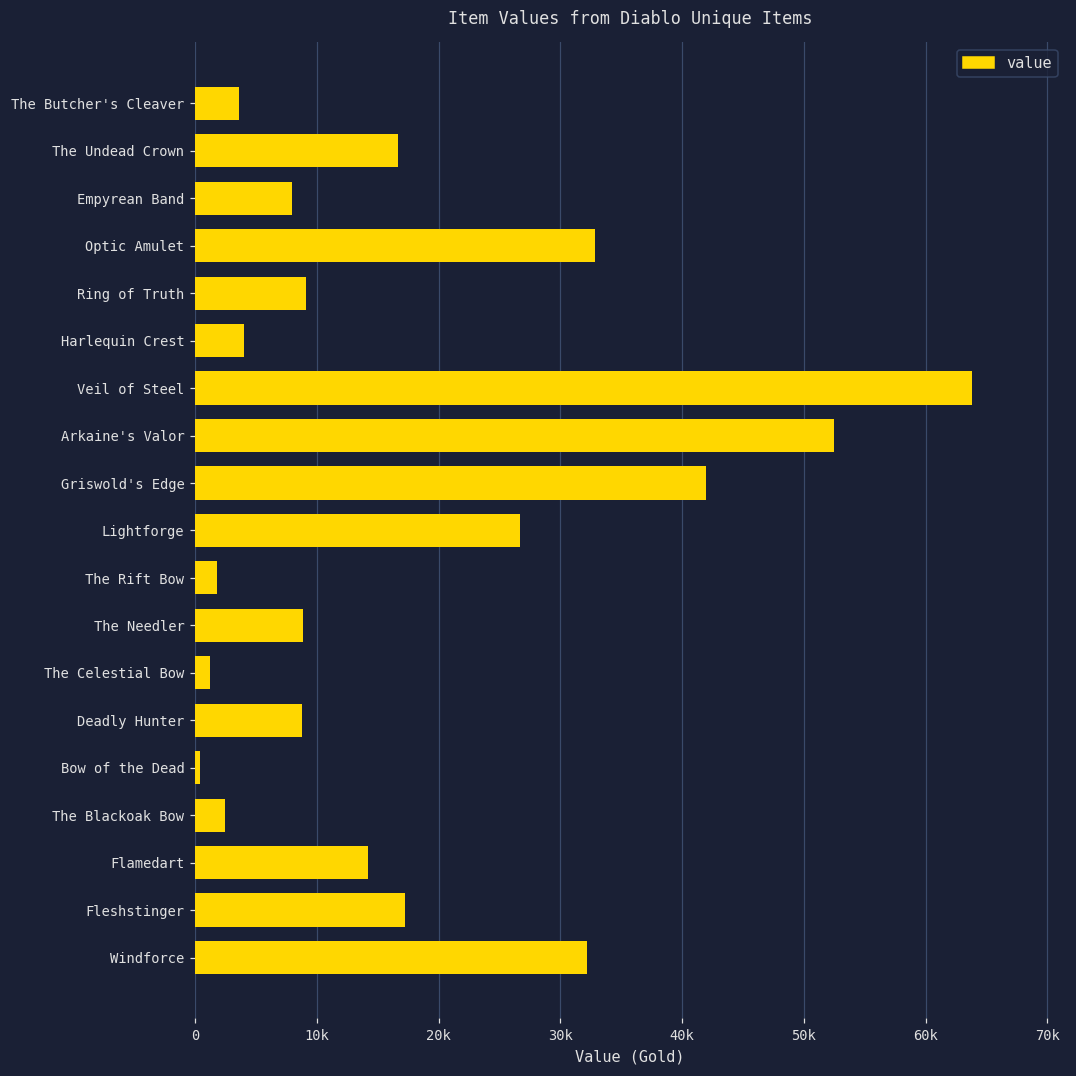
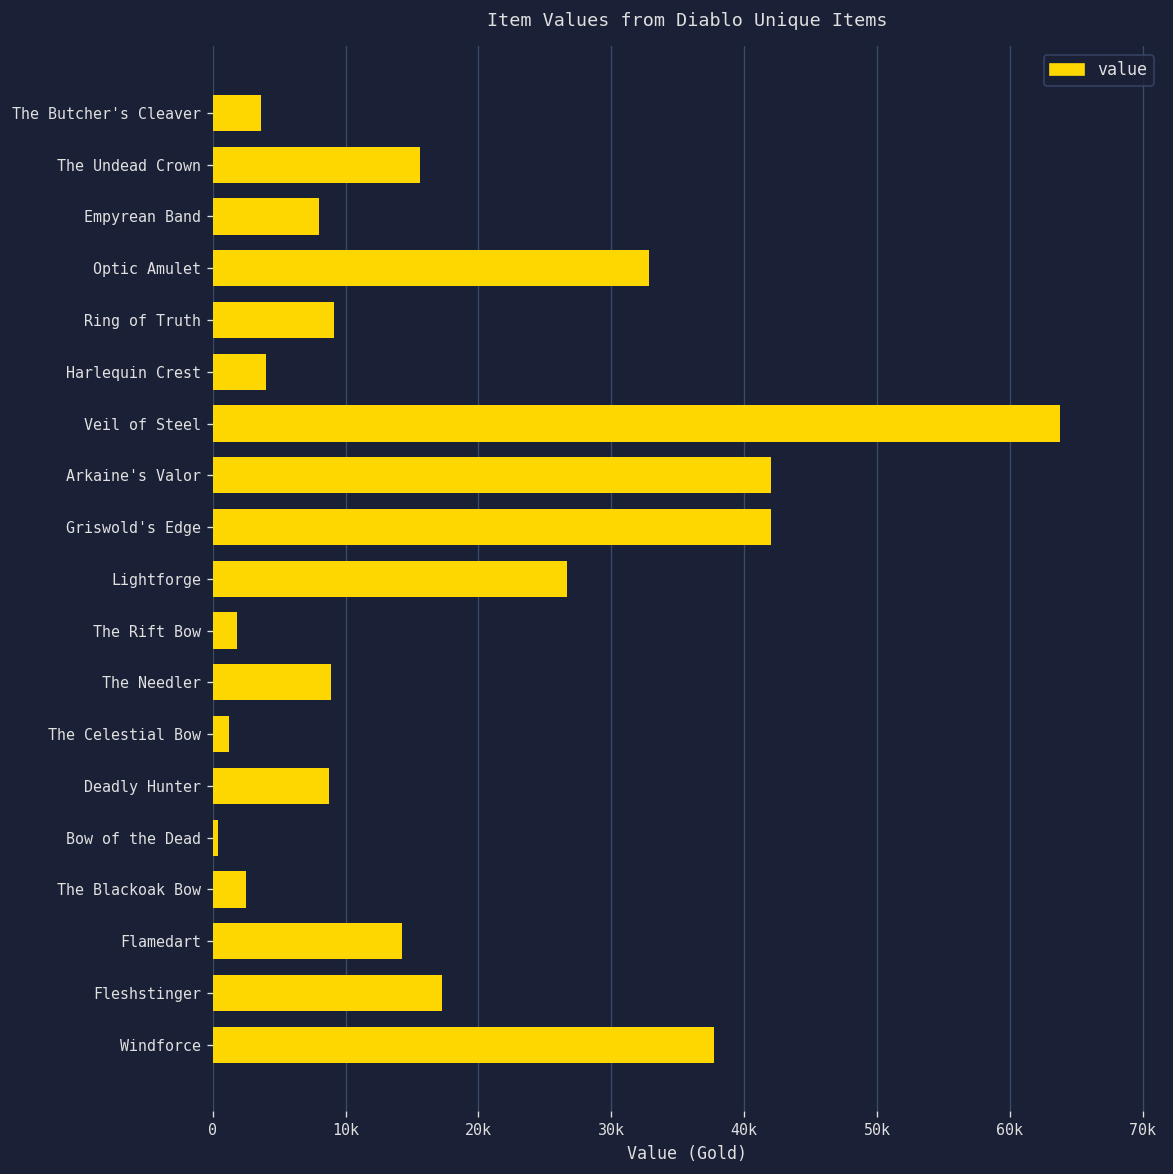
The Undead Crown: 16700 -> 15600
Arkaine's Valor: 52500 -> 42000
Windforce: 32200 -> 37800
